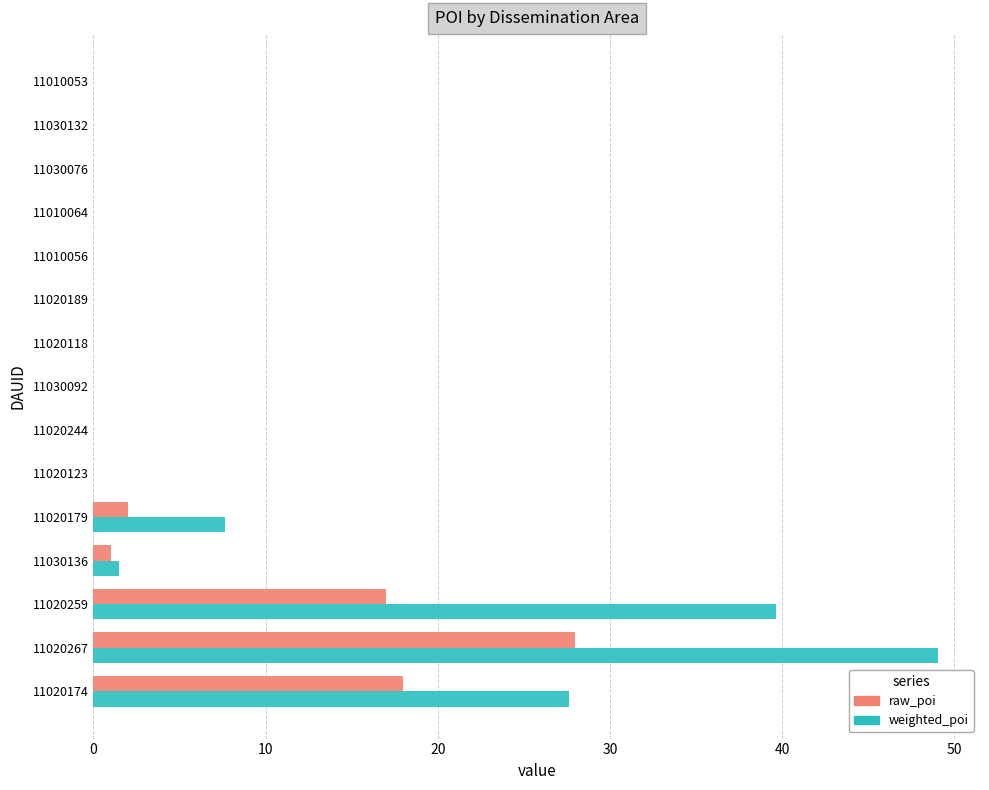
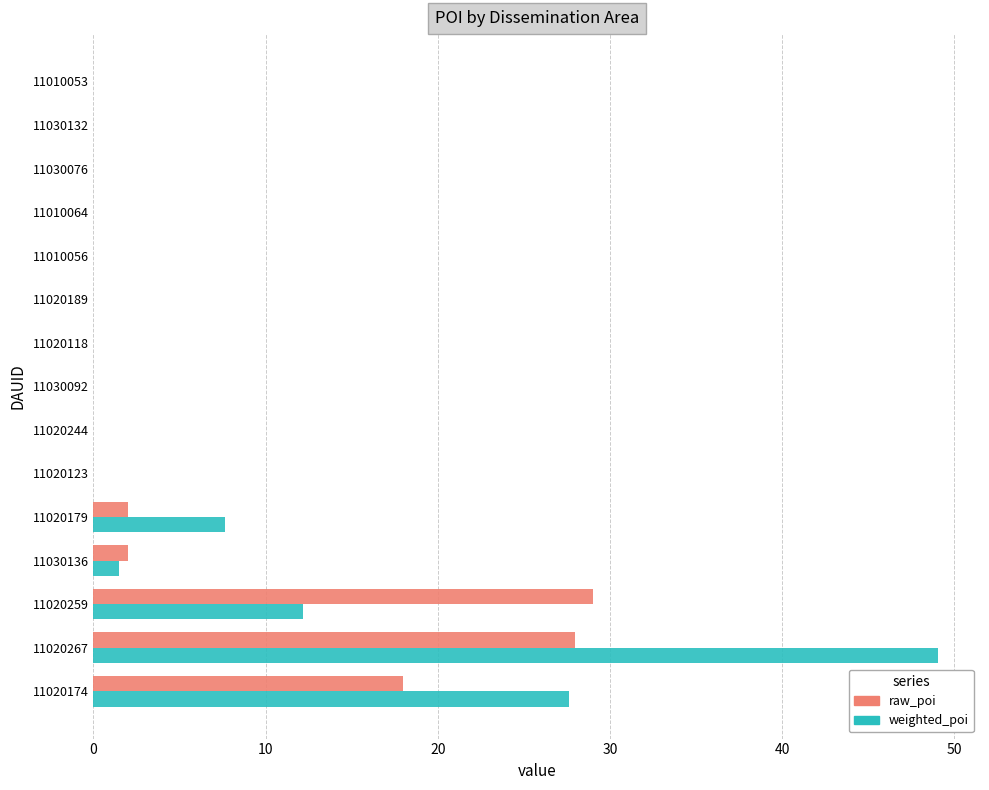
raw_poi, 11030136: 1 -> 2
raw_poi, 11020259: 17 -> 29
weighted_poi, 11020259: 39.7 -> 12.1
